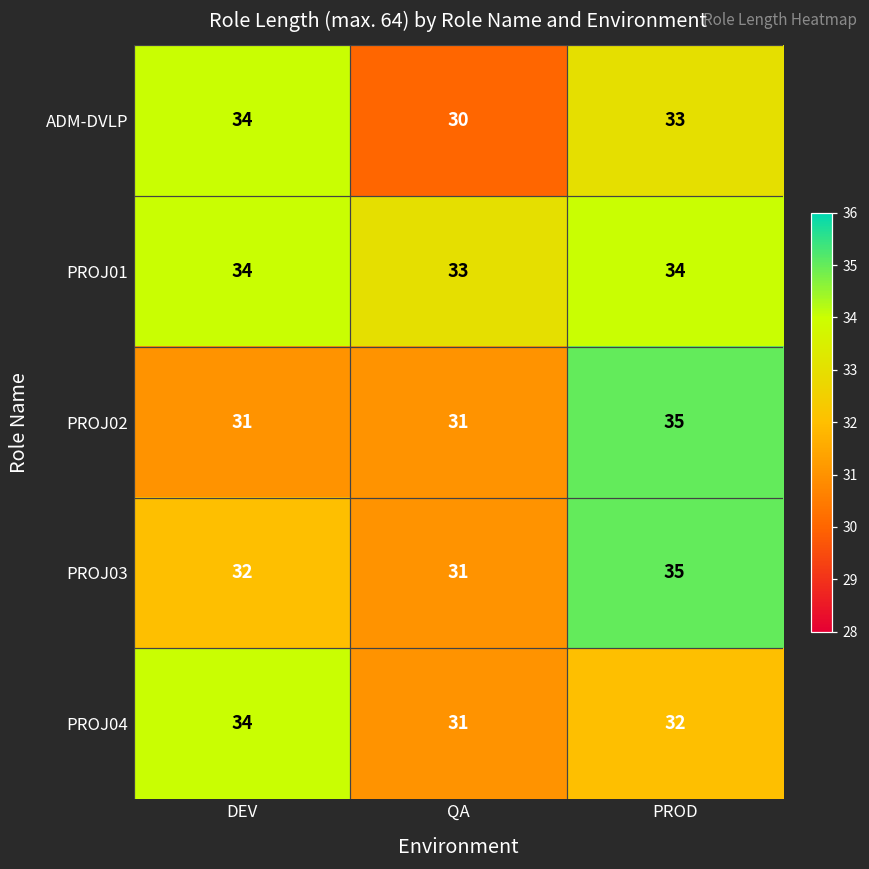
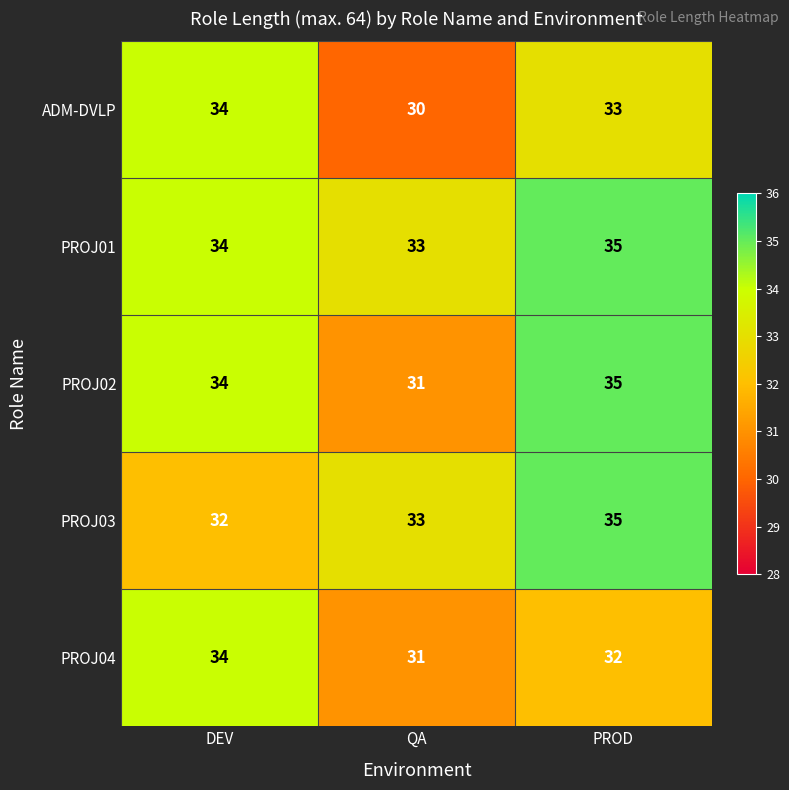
PROJ01, PROD: 34 -> 35
PROJ02, DEV: 31 -> 34
PROJ03, QA: 31 -> 33
